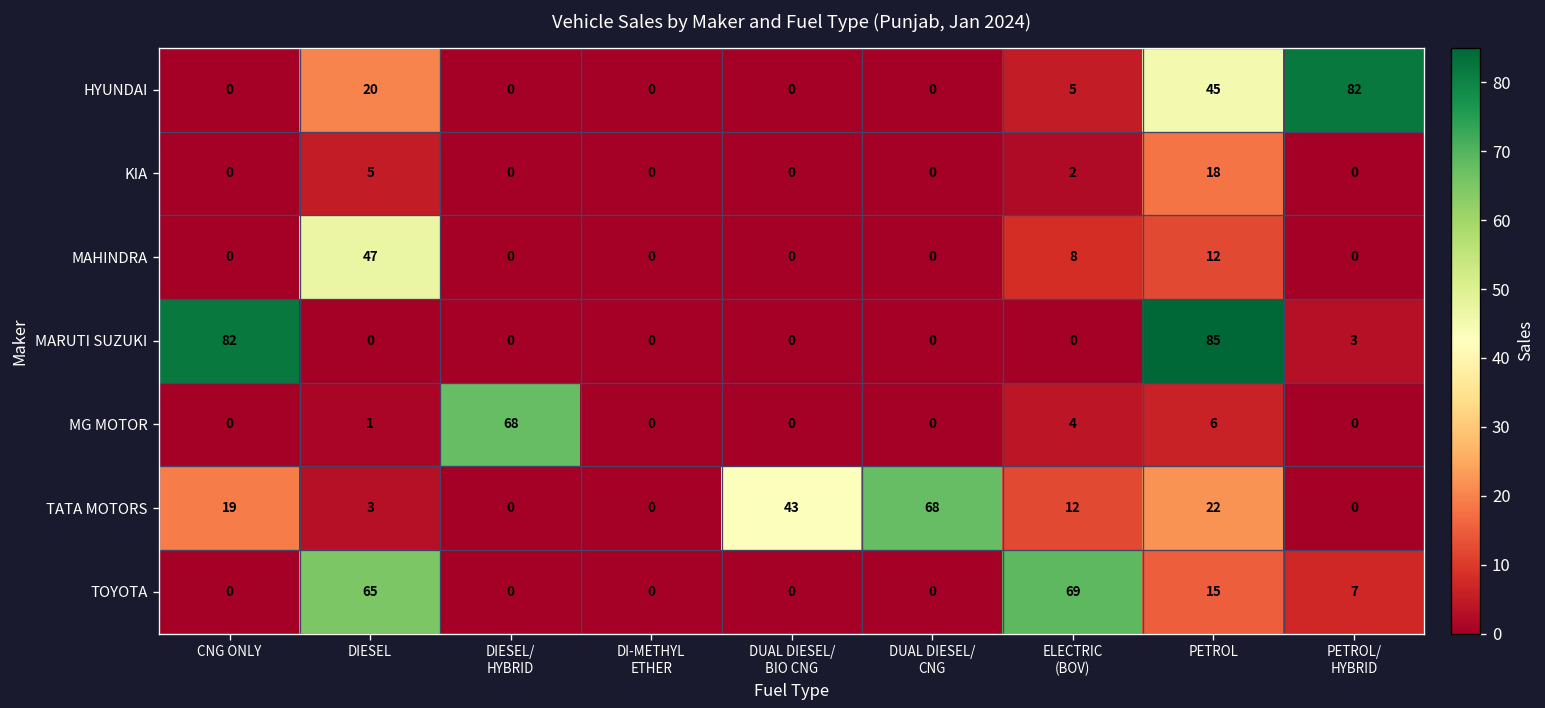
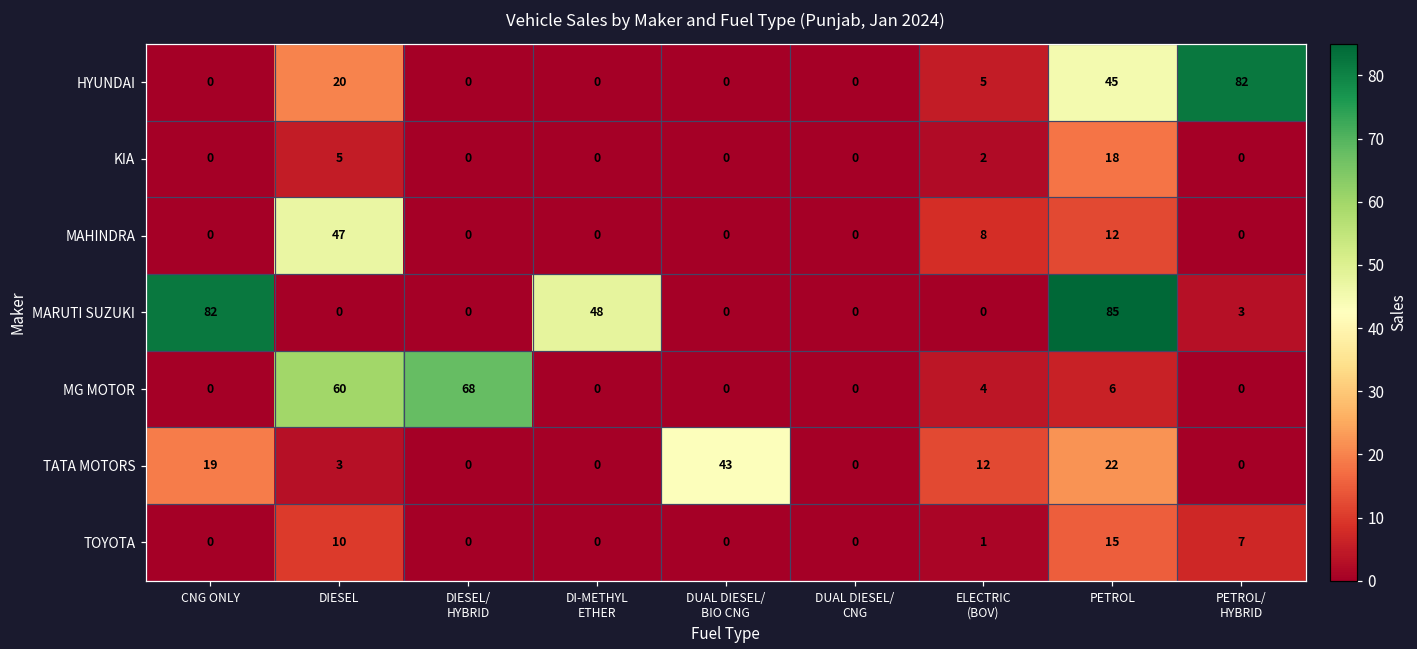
MARUTI SUZUKI, DI-METHYL ETHER: 0 -> 48
MG MOTOR, DIESEL: 1 -> 60
TATA MOTORS, DUAL DIESEL/ CNG: 68 -> 0
TOYOTA, DIESEL: 65 -> 10
TOYOTA, ELECTRIC (BOV): 69 -> 1
